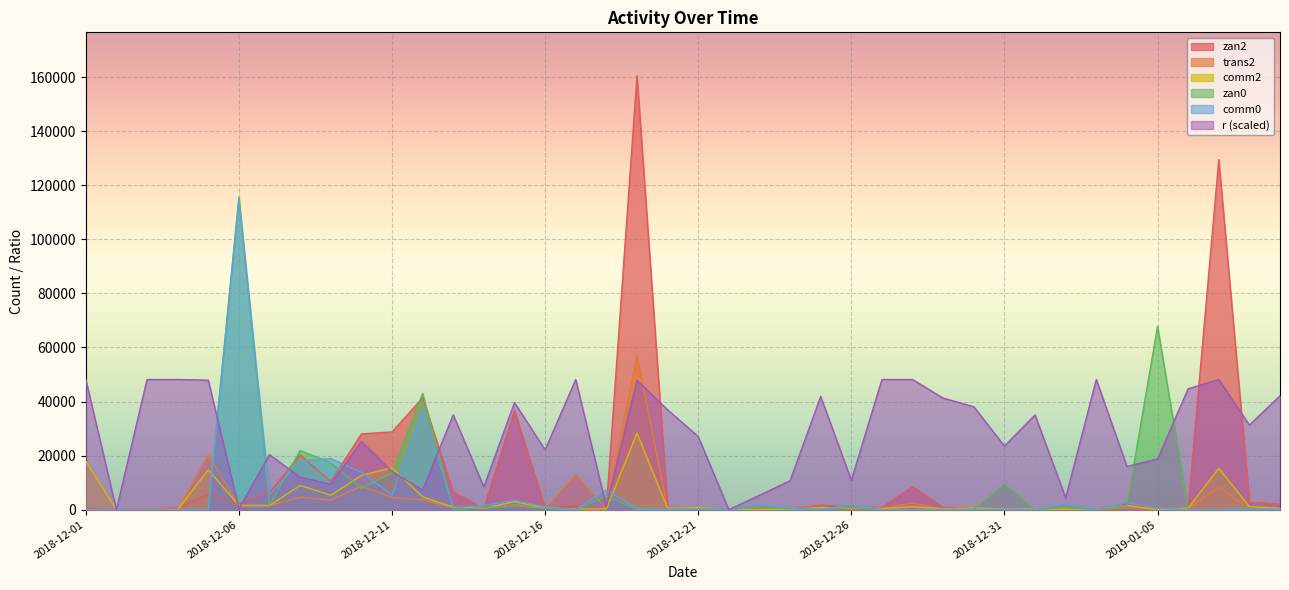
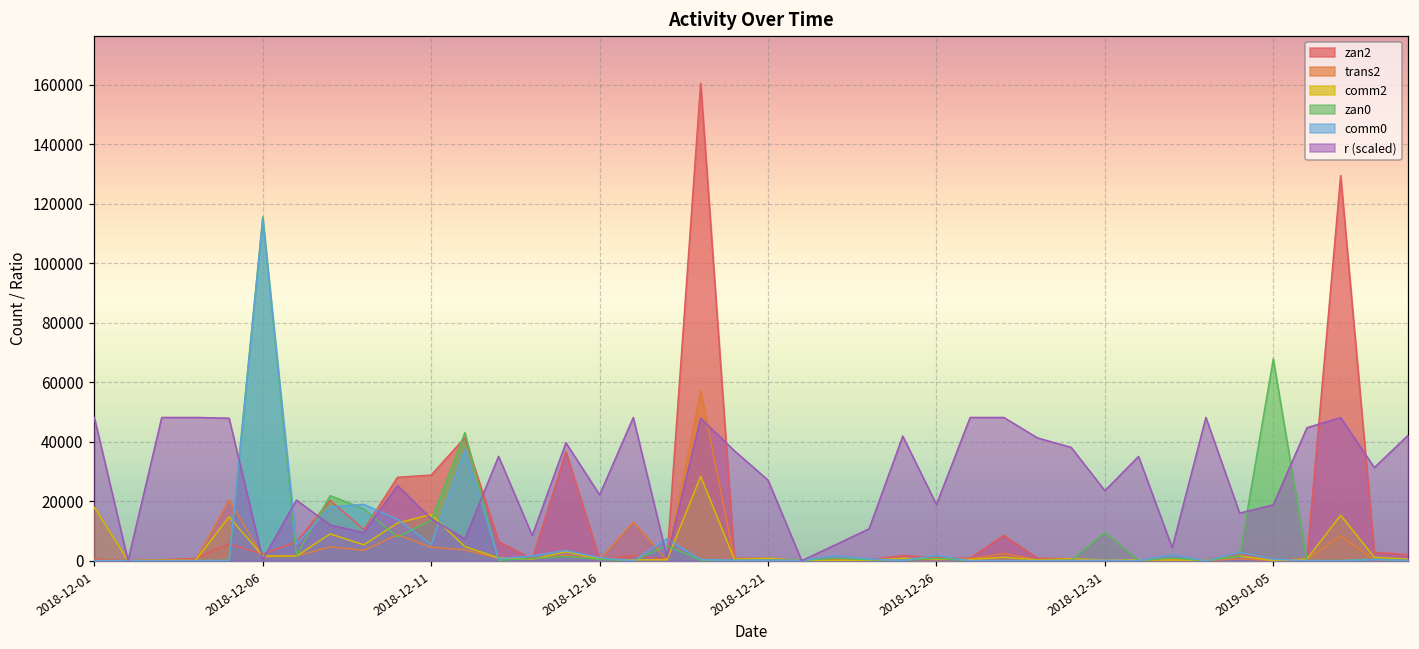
r (scaled), 2018-12-26: 11000 -> 19000
